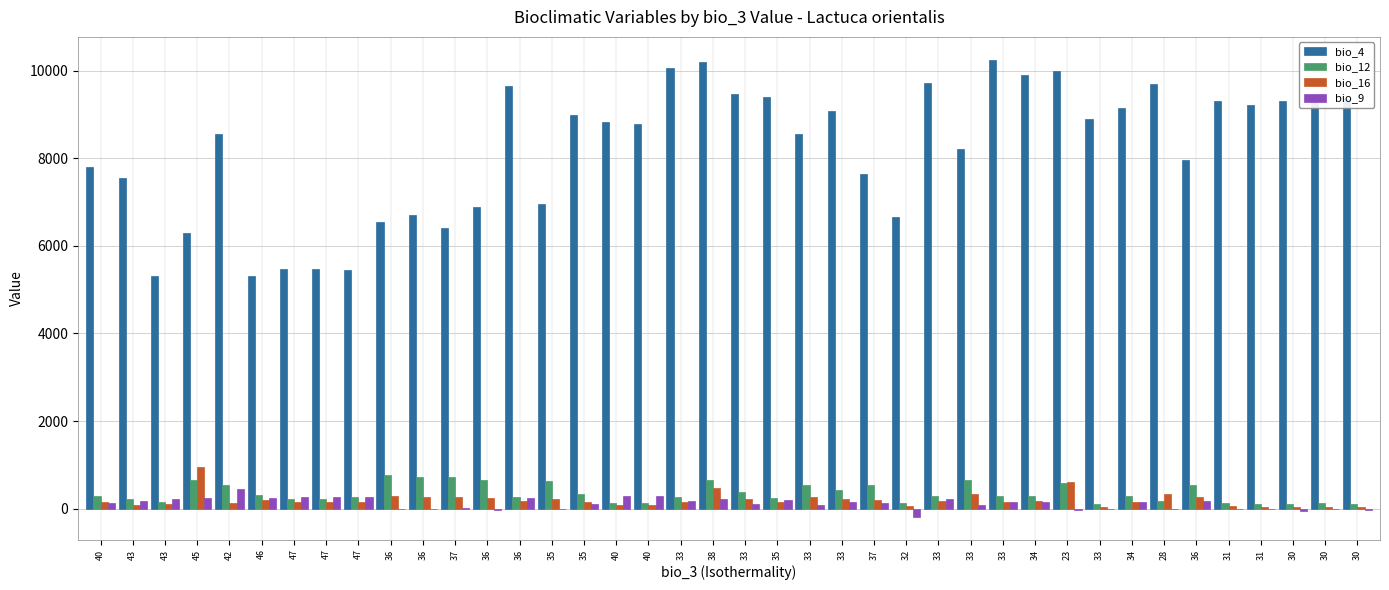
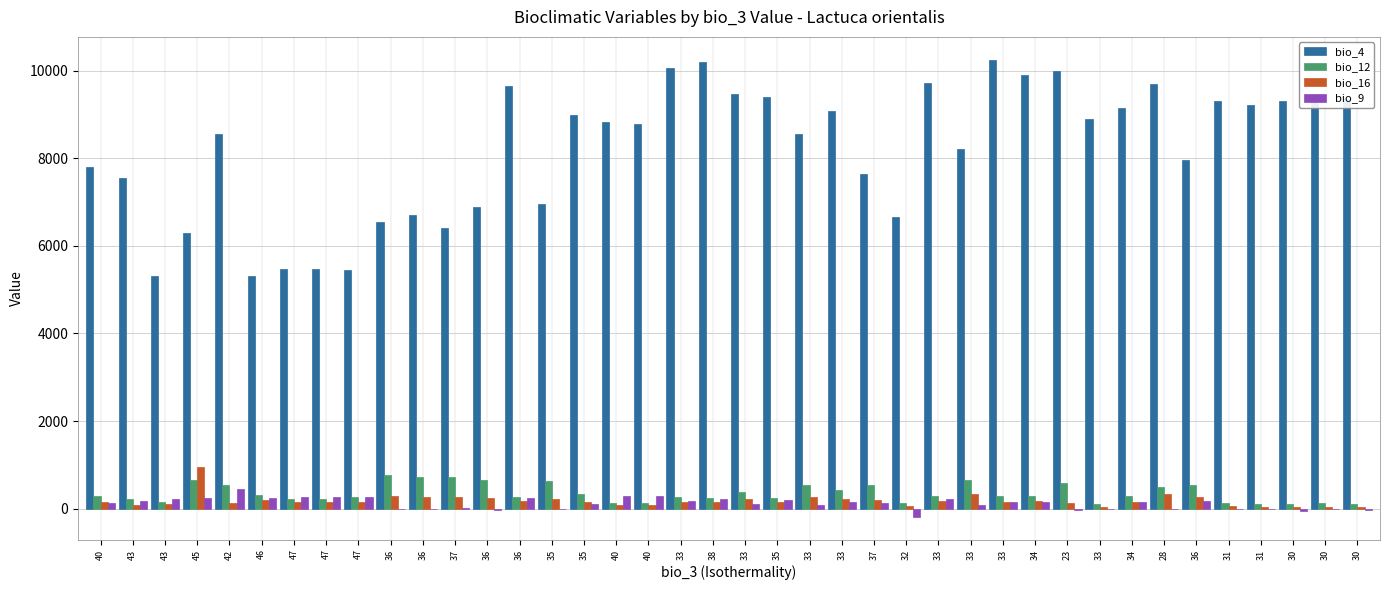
bio_12, 38: 600 -> 200
bio_16, 38: 500 -> 100
bio_16, 23: 600 -> 100
bio_12, 28: 200 -> 500
